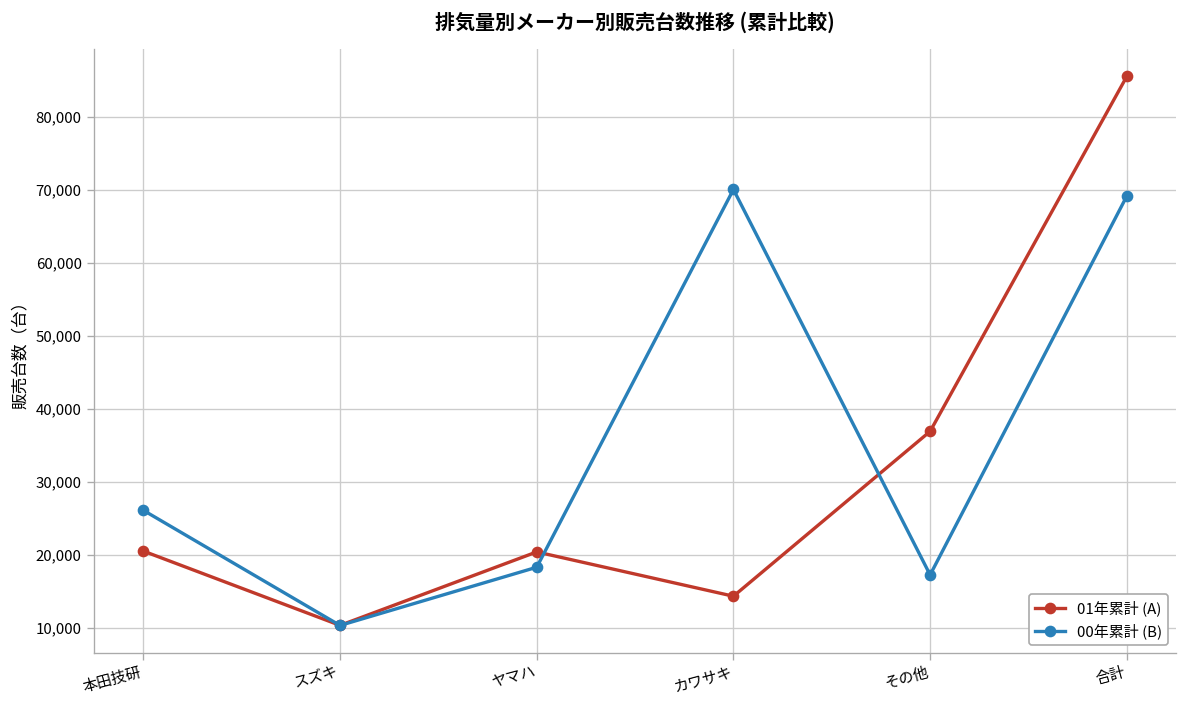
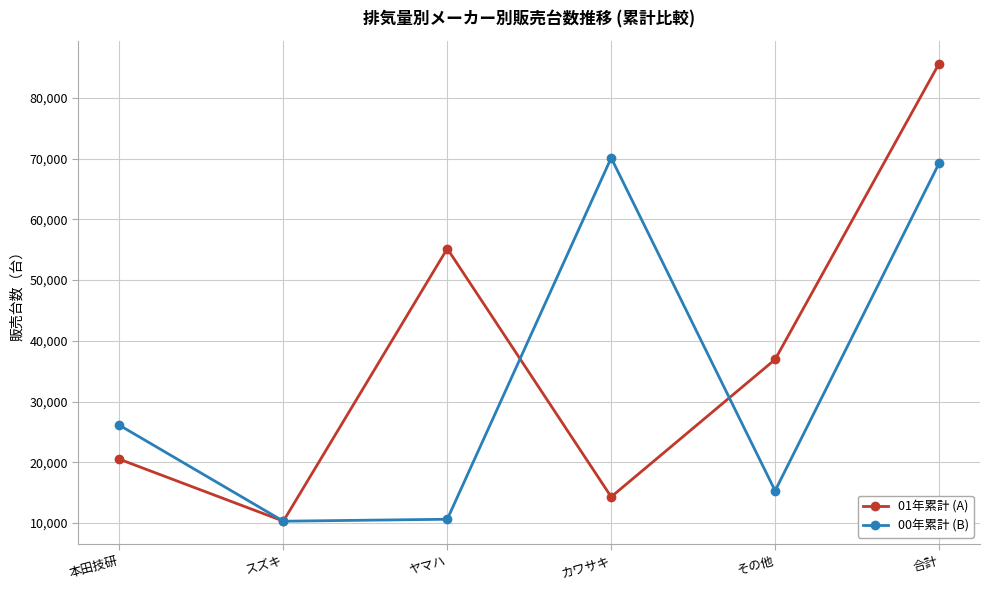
01年累計 (A), ヤマハ: 20,000 -> 55,000
00年累計 (B), ヤマハ: 18,000 -> 11,000
00年累計 (B), その他: 17,000 -> 15,000
